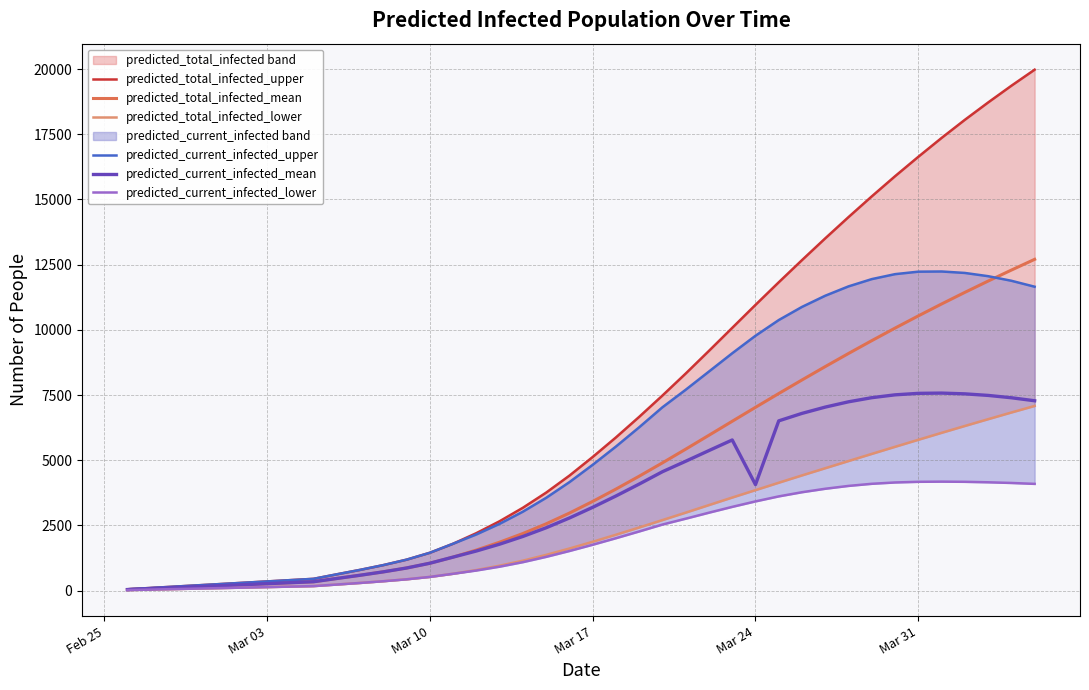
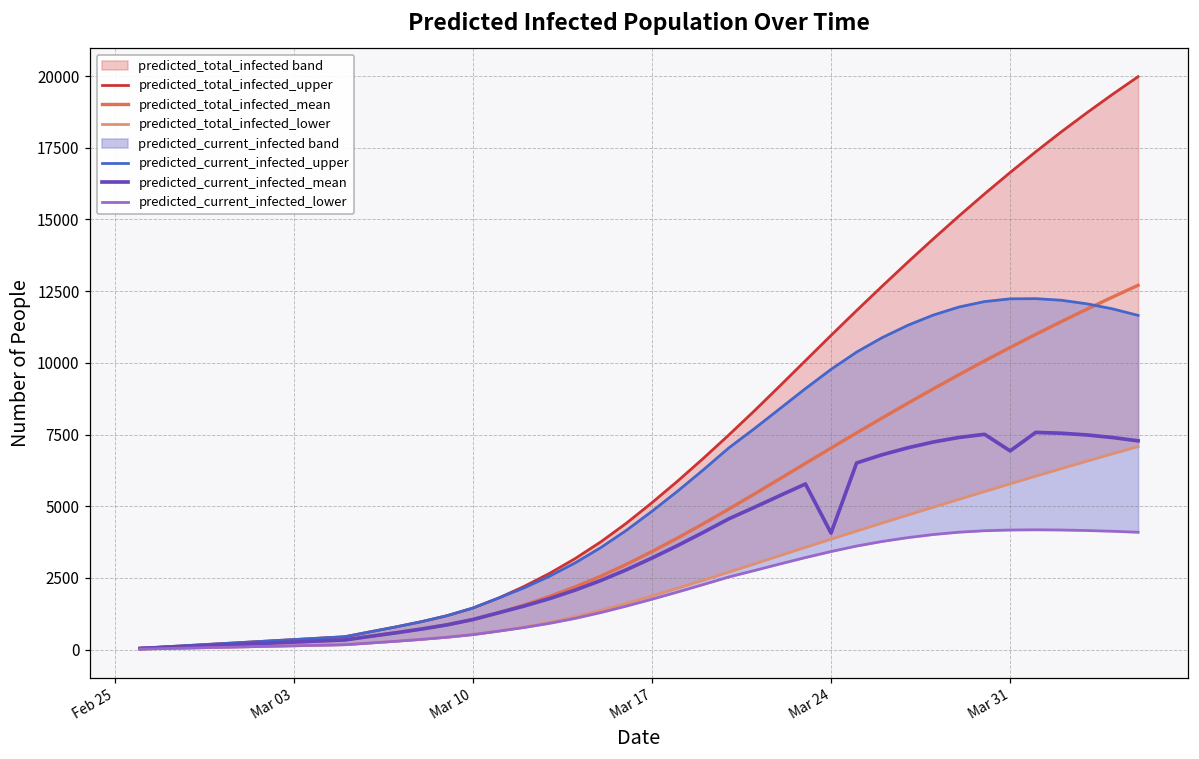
predicted_current_infected_mean, Mar 31: 7600 -> 6900
